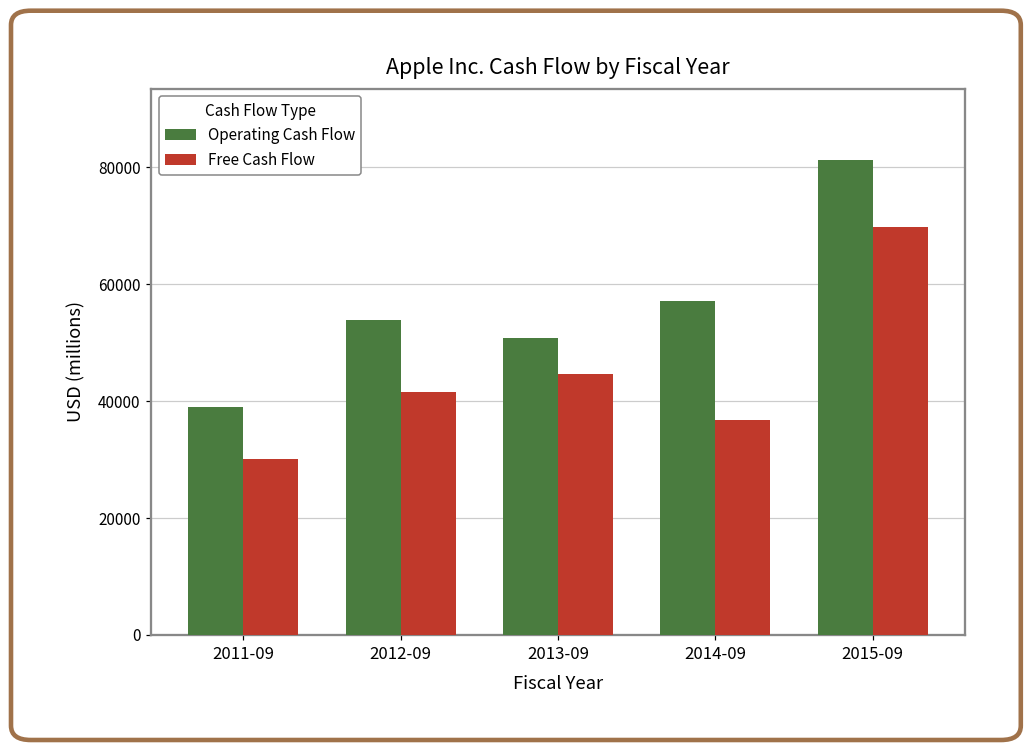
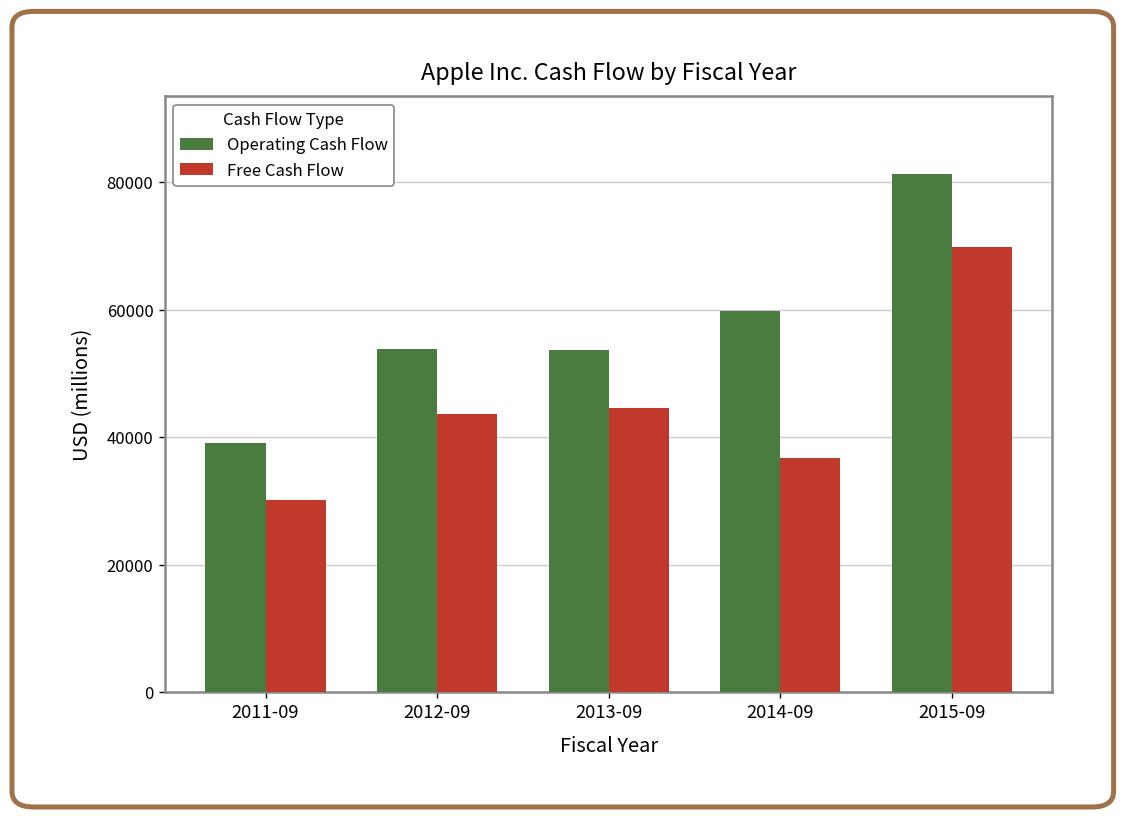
Free Cash Flow, 2012-09: 41000 -> 44000
Operating Cash Flow, 2013-09: 51000 -> 54000
Operating Cash Flow, 2014-09: 57000 -> 60000
